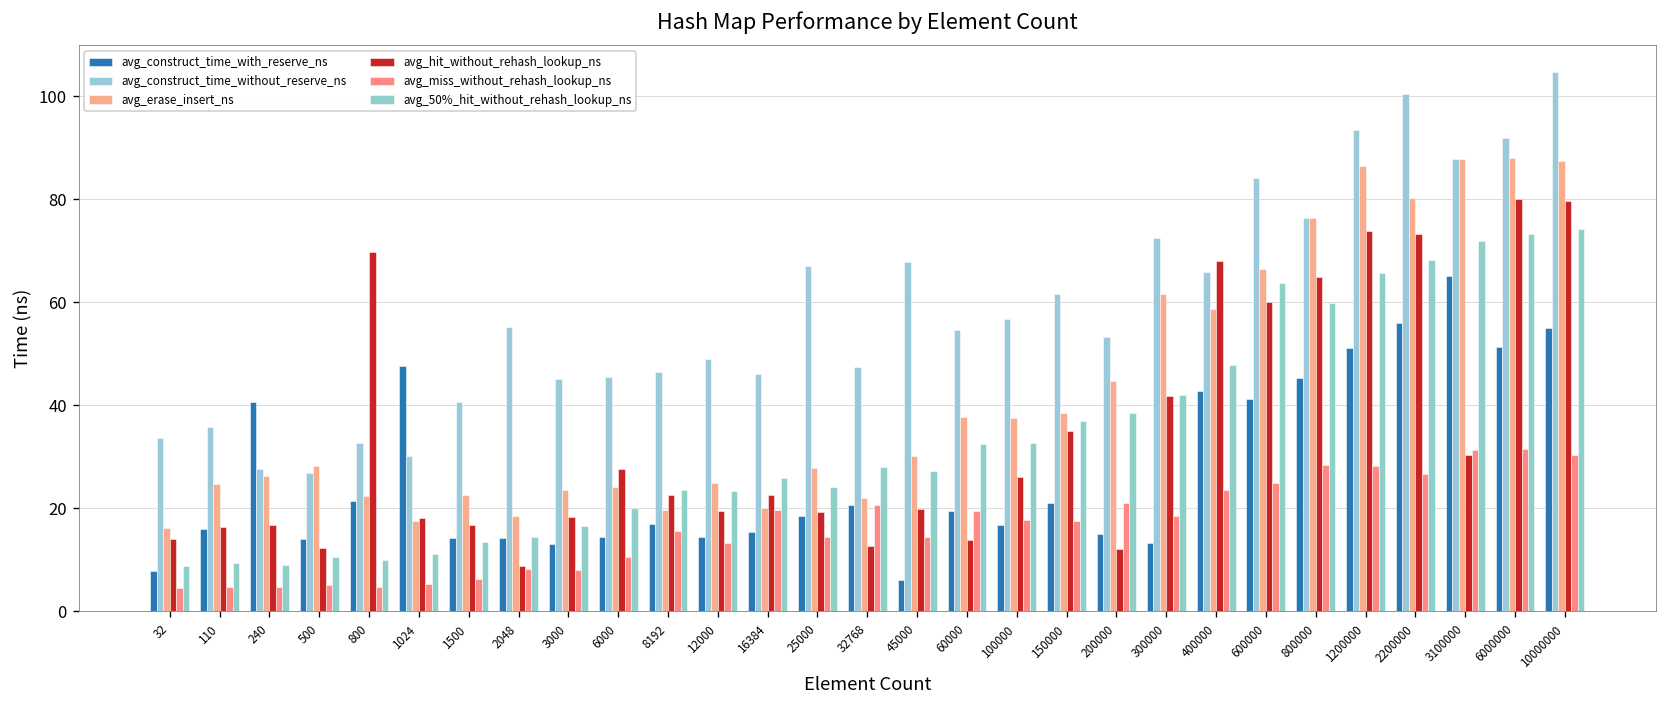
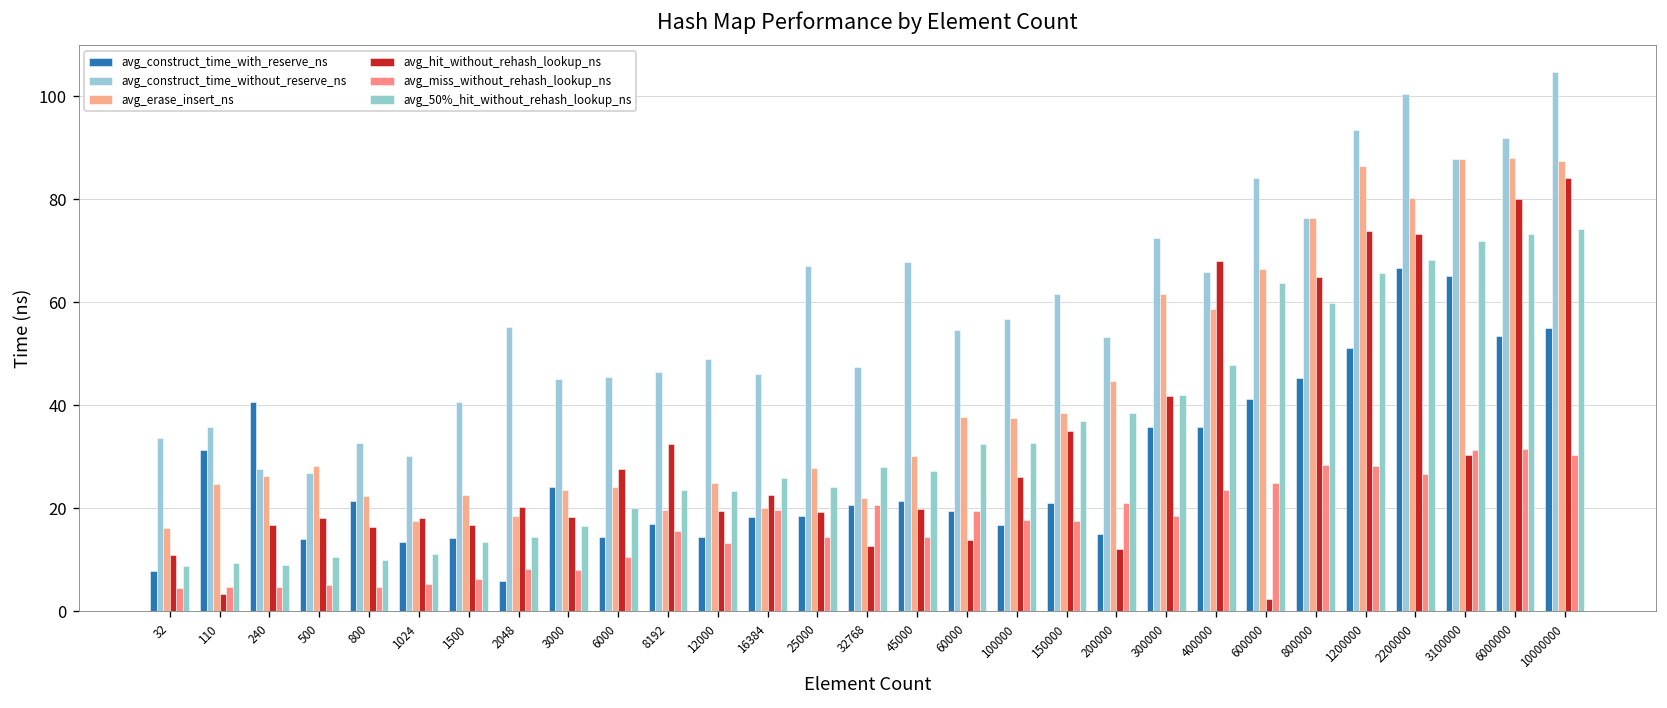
avg_hit_without_rehash_lookup_ns, 32: 14 -> 11
avg_construct_time_with_reserve_ns, 110: 16 -> 31
avg_hit_without_rehash_lookup_ns, 110: 16 -> 3
avg_hit_without_rehash_lookup_ns, 500: 12 -> 18
avg_hit_without_rehash_lookup_ns, 800: 70 -> 16
avg_construct_time_with_reserve_ns, 1024: 48 -> 14
avg_construct_time_with_reserve_ns, 2048: 14 -> 6
avg_hit_without_rehash_lookup_ns, 2048: 9 -> 20
avg_construct_time_with_reserve_ns, 3000: 13 -> 24
avg_hit_without_rehash_lookup_ns, 8192: 23 -> 32
avg_construct_time_with_reserve_ns, 16384: 15 -> 18
avg_construct_time_with_reserve_ns, 45000: 6 -> 21
avg_construct_time_with_reserve_ns, 300000: 13 -> 36
avg_construct_time_with_reserve_ns, 400000: 43 -> 36
avg_hit_without_rehash_lookup_ns, 600000: 60 -> 2
avg_construct_time_with_reserve_ns, 2200000: 56 -> 67
avg_construct_time_with_reserve_ns, 6000000: 51 -> 53
avg_hit_without_rehash_lookup_ns, 10000000: 80 -> 84
